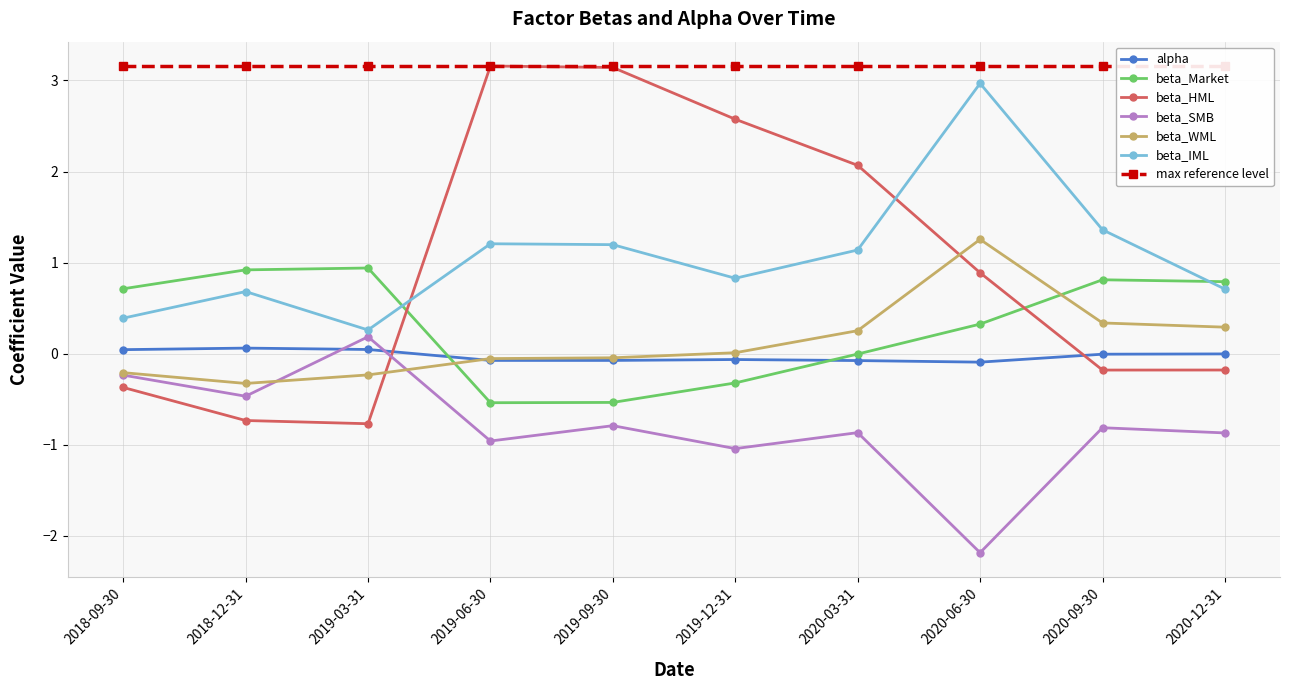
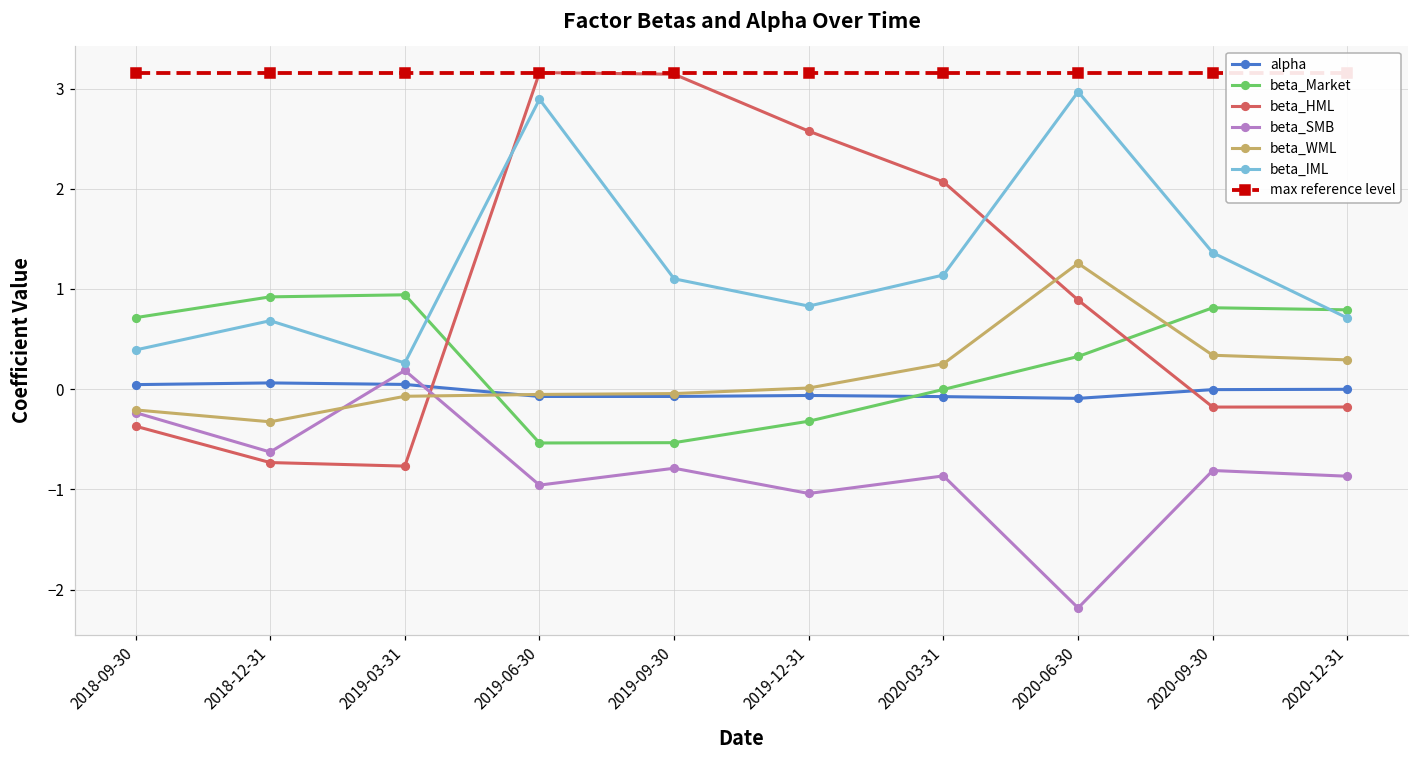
beta_SMB, 2018-12-31: -0.5 -> -0.6
beta_WML, 2019-03-31: -0.2 -> -0.1
beta_IML, 2019-06-30: 1.2 -> 2.9
beta_IML, 2019-09-30: 1.2 -> 1.1
